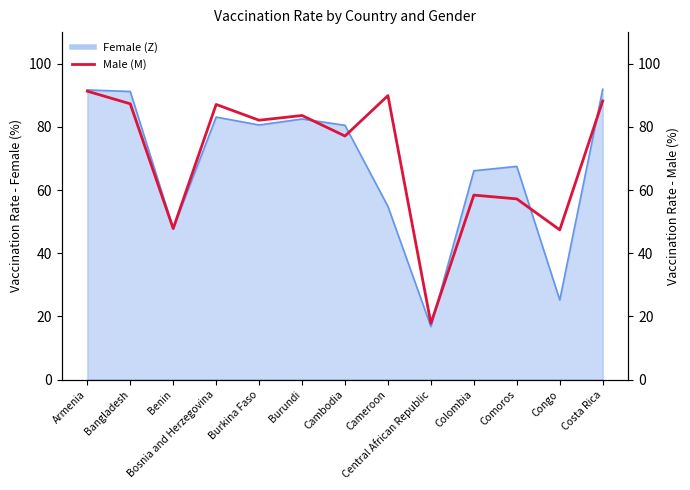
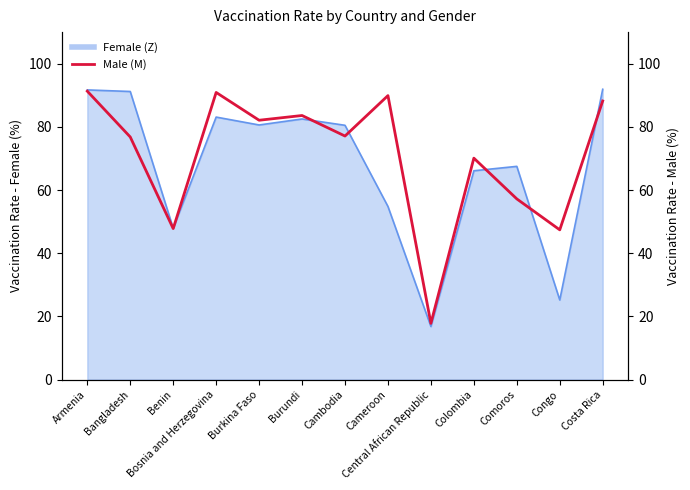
Male (M), Bangladesh: 87 -> 77
Male (M), Bosnia and Herzegovina: 87 -> 91
Male (M), Colombia: 58 -> 70
